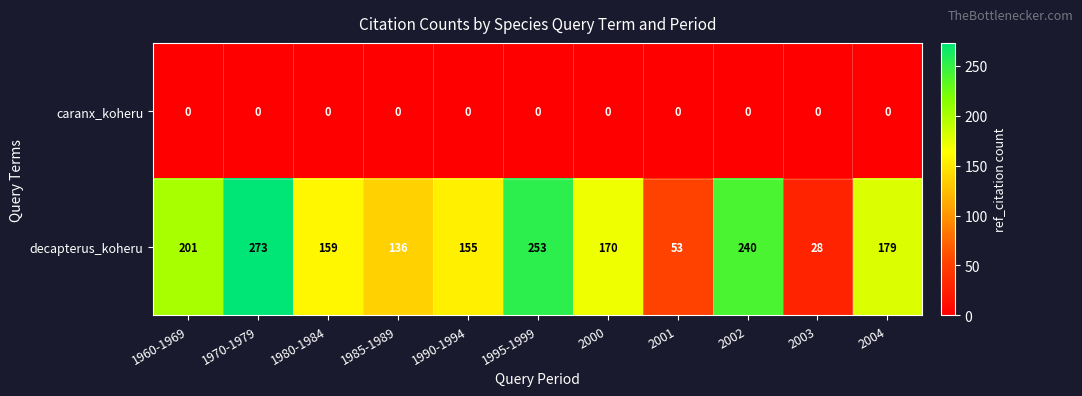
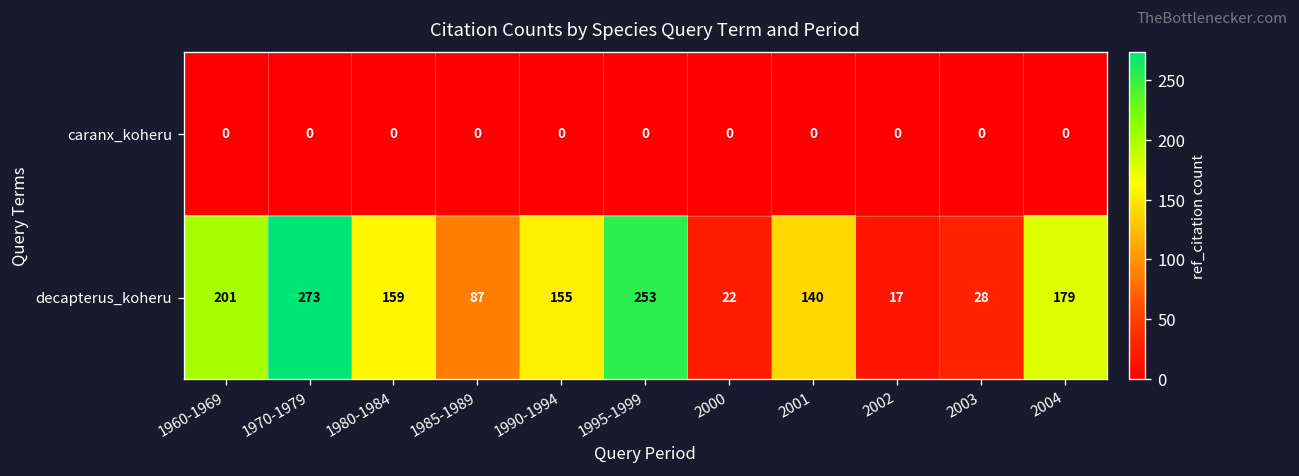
decapterus_koheru, 1985-1989: 136 -> 87
decapterus_koheru, 2000: 170 -> 22
decapterus_koheru, 2001: 53 -> 140
decapterus_koheru, 2002: 240 -> 17
